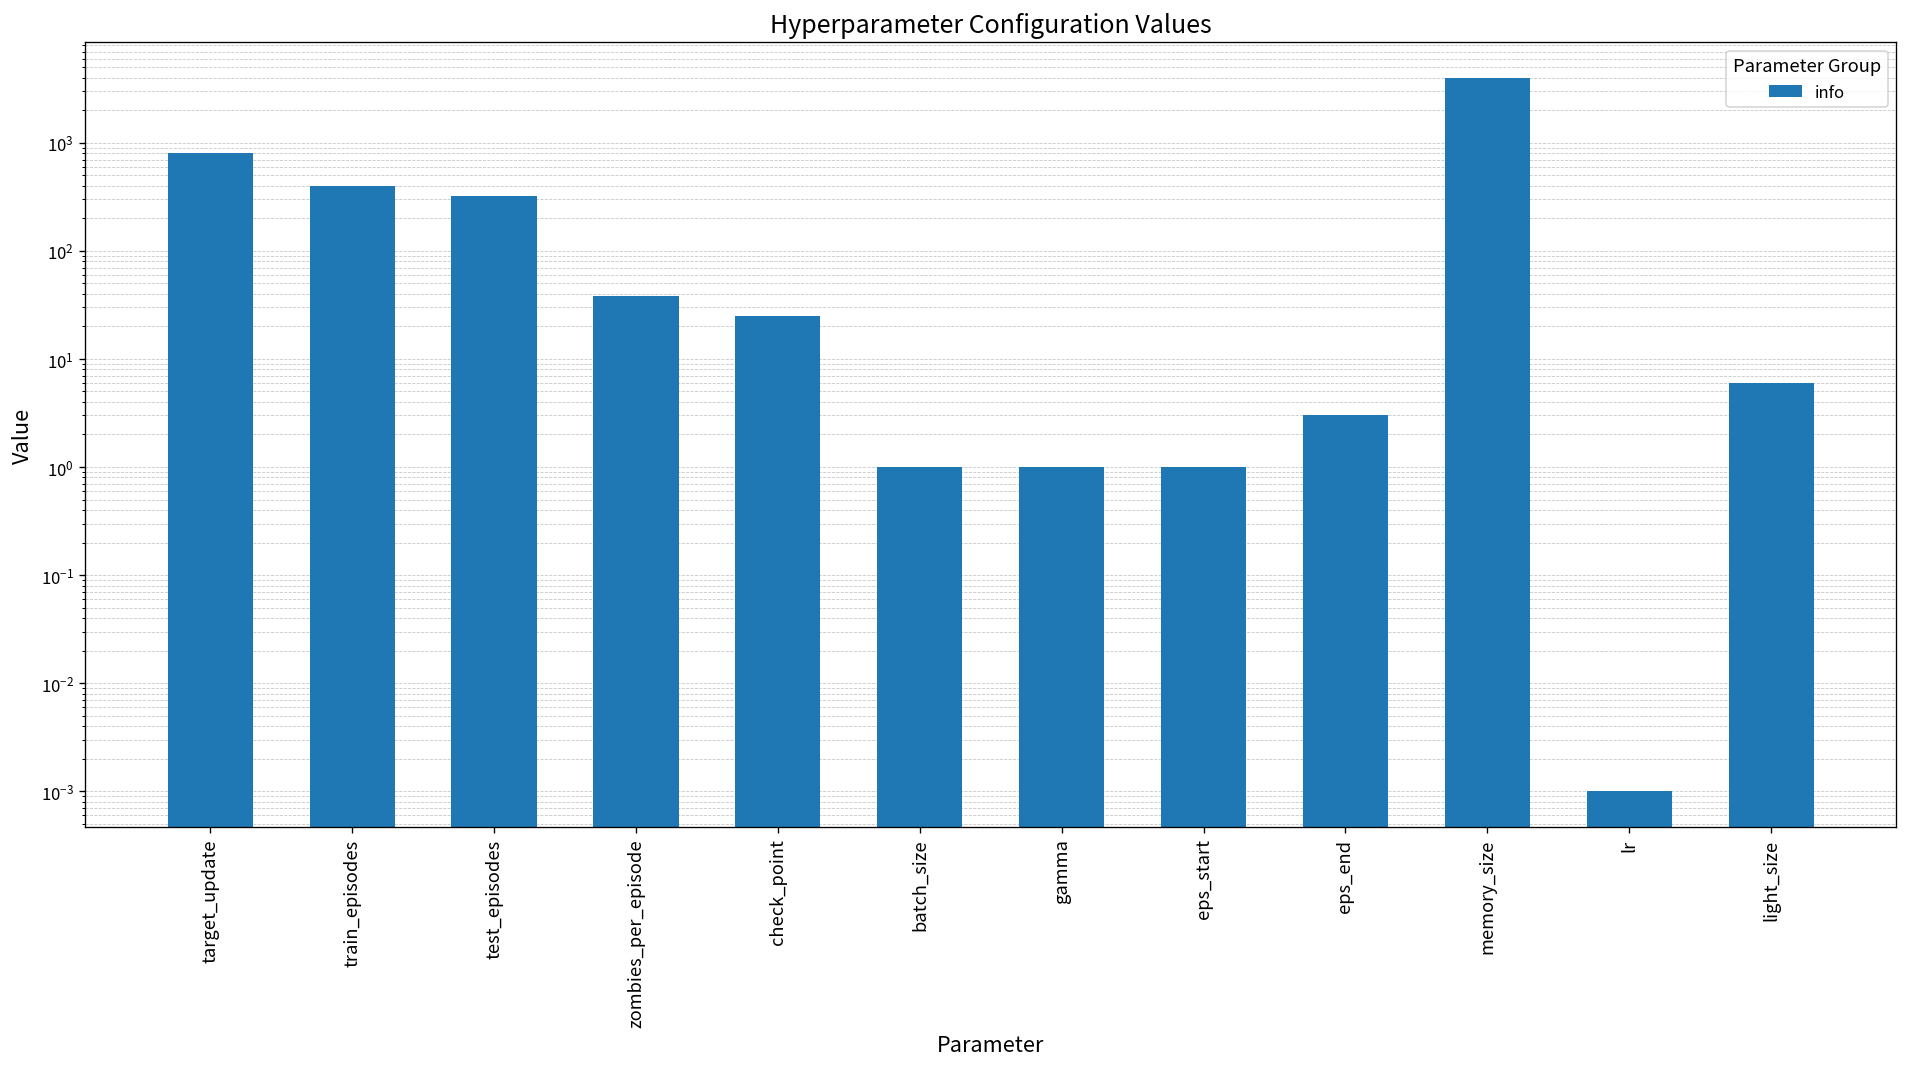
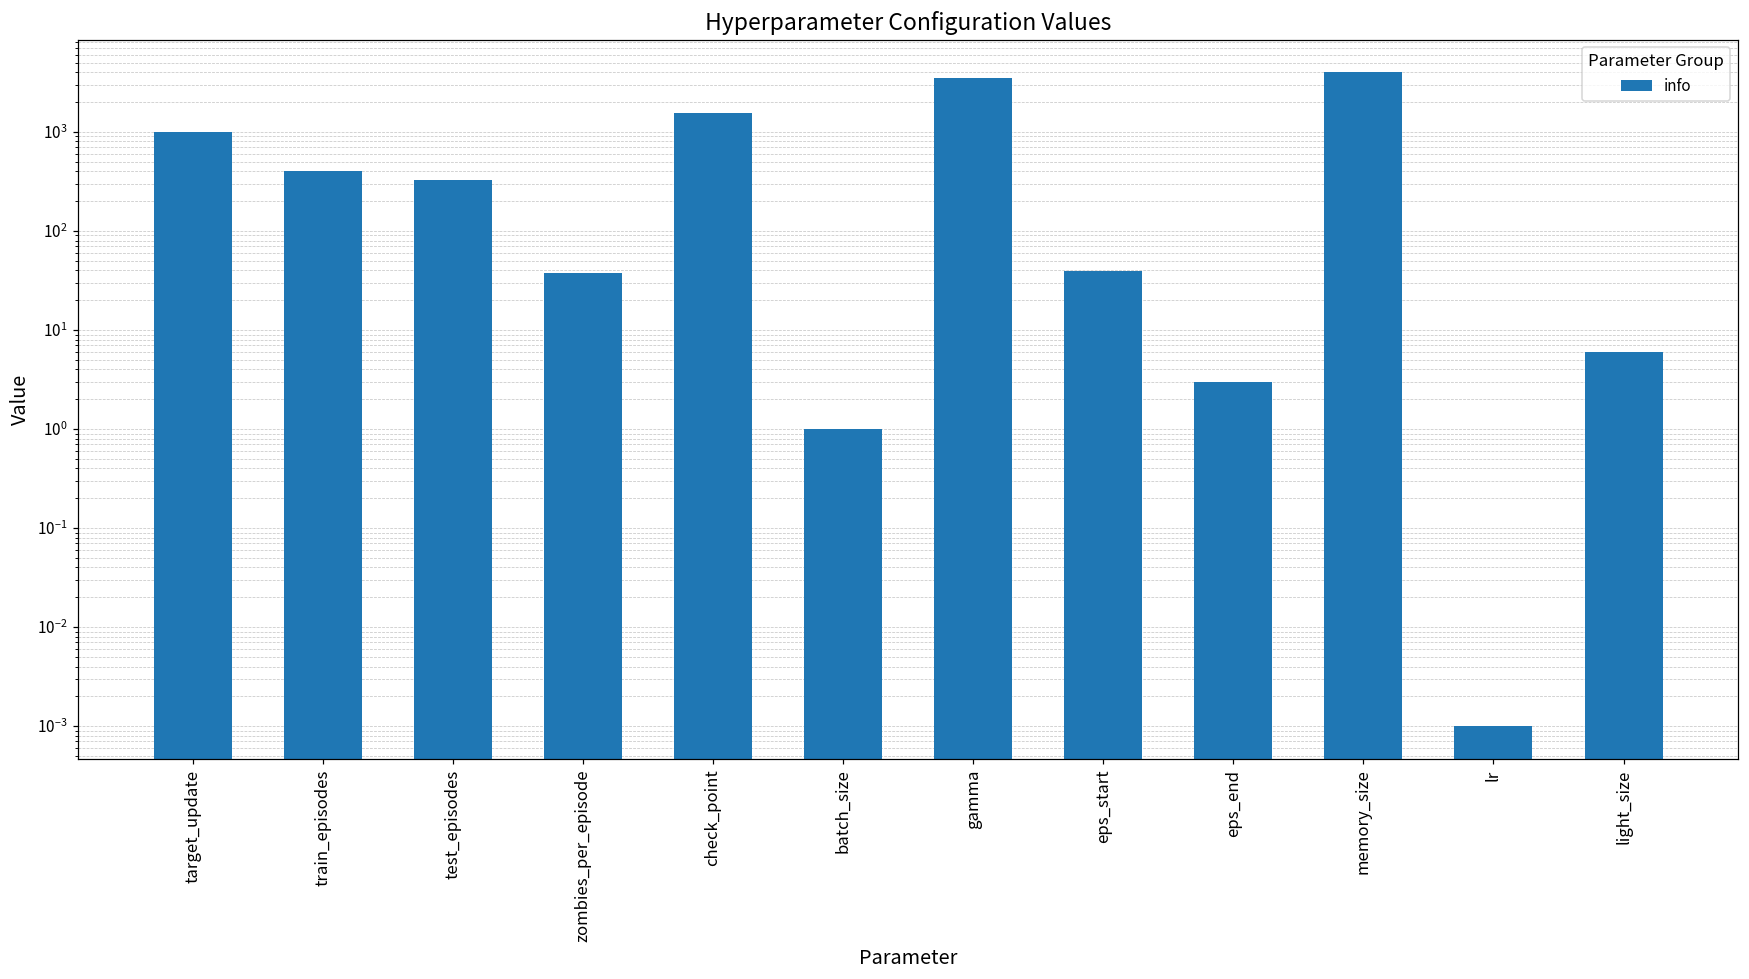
target_update: 800 -> 1000
check_point: 25 -> 1600
gamma: 1.0 -> 3500
eps_start: 1 -> 39
